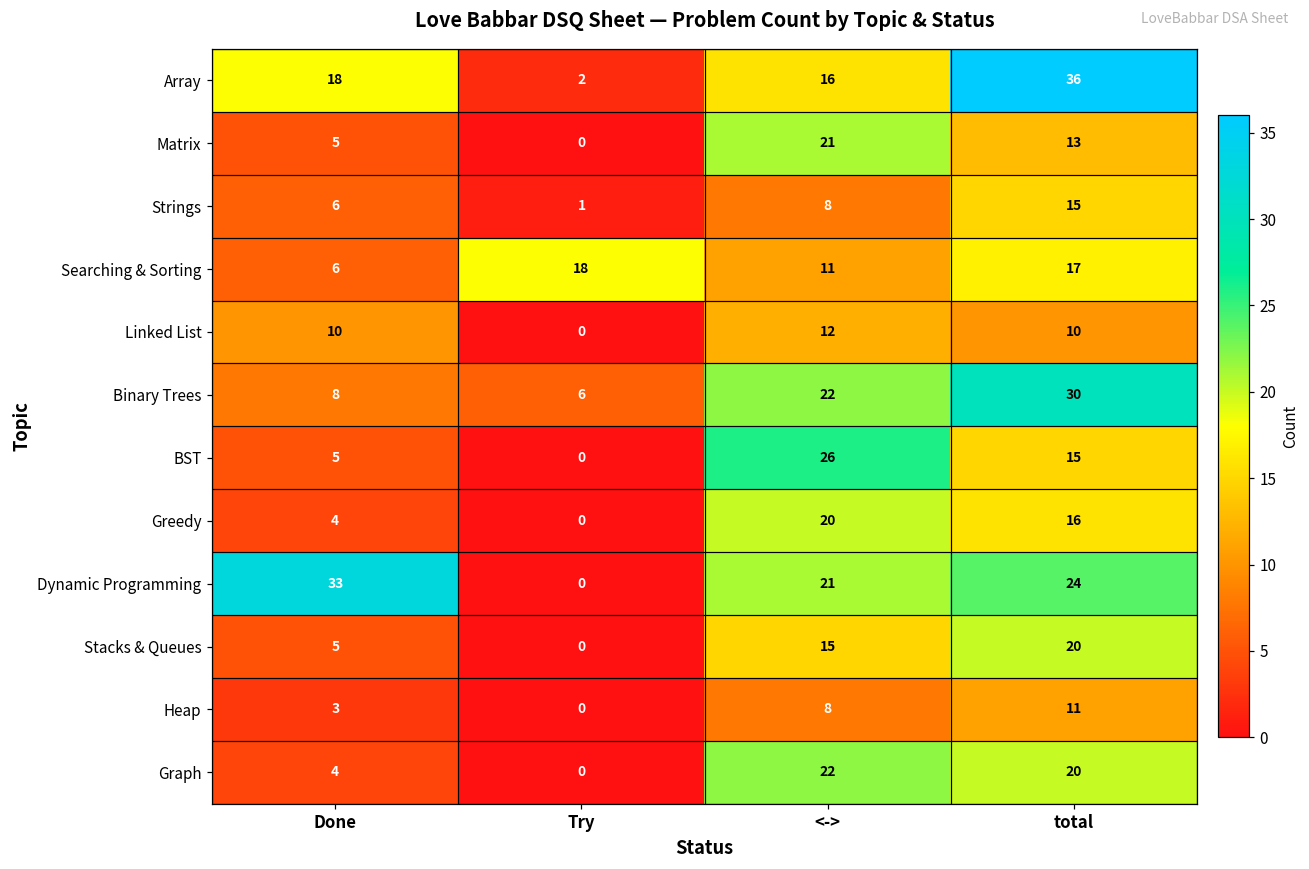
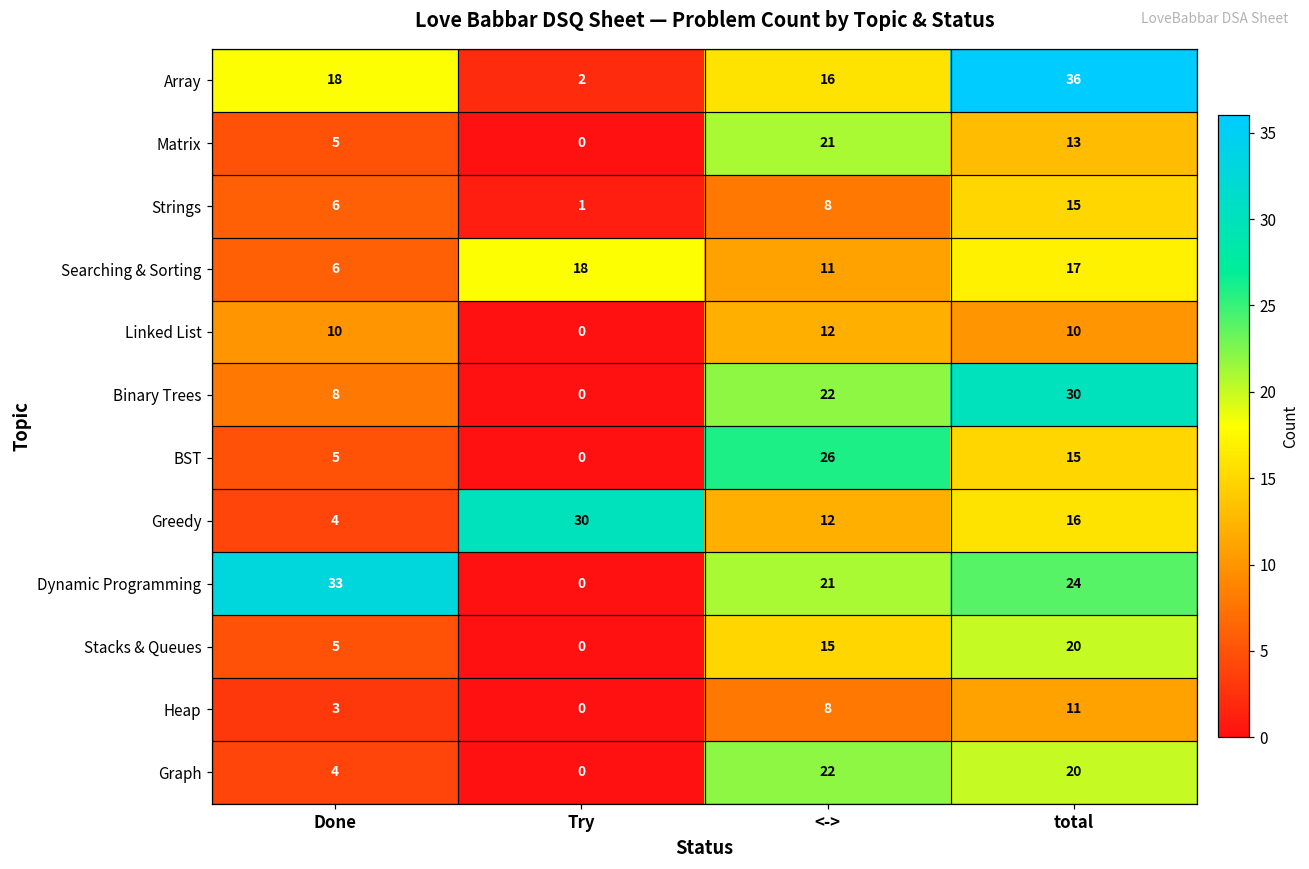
Binary Trees, Try: 6 -> 0
Greedy, Try: 0 -> 30
Greedy, <->: 20 -> 12
